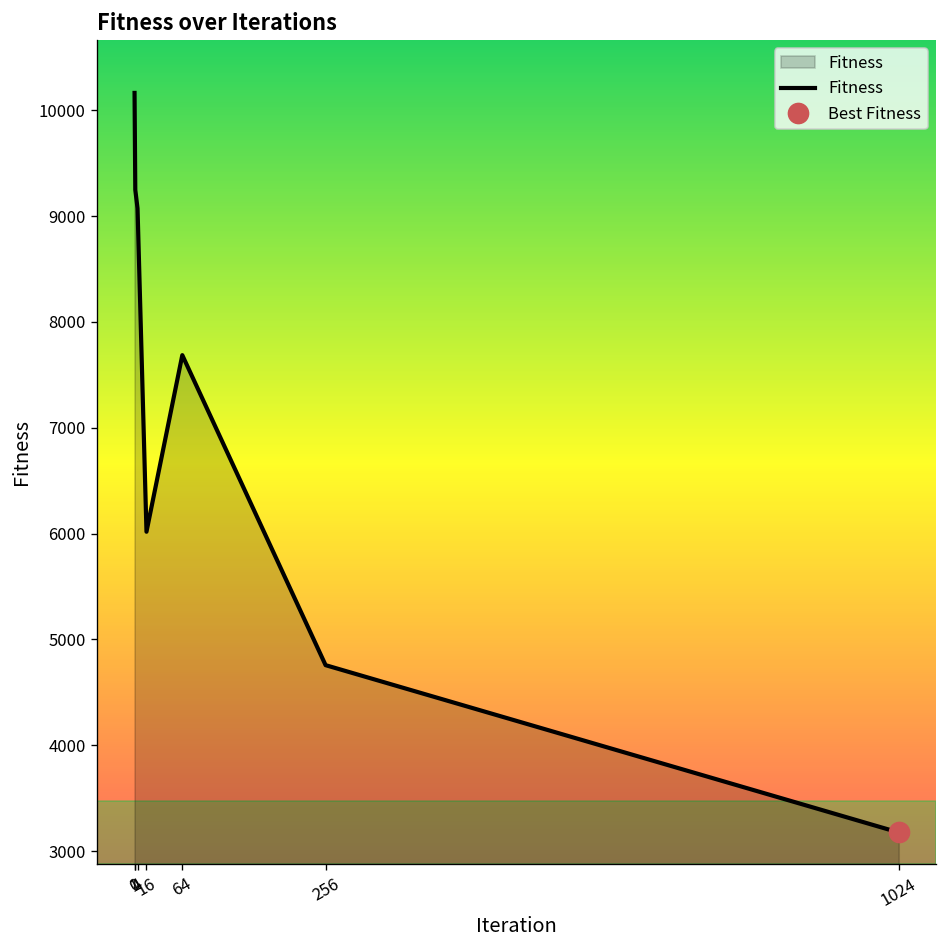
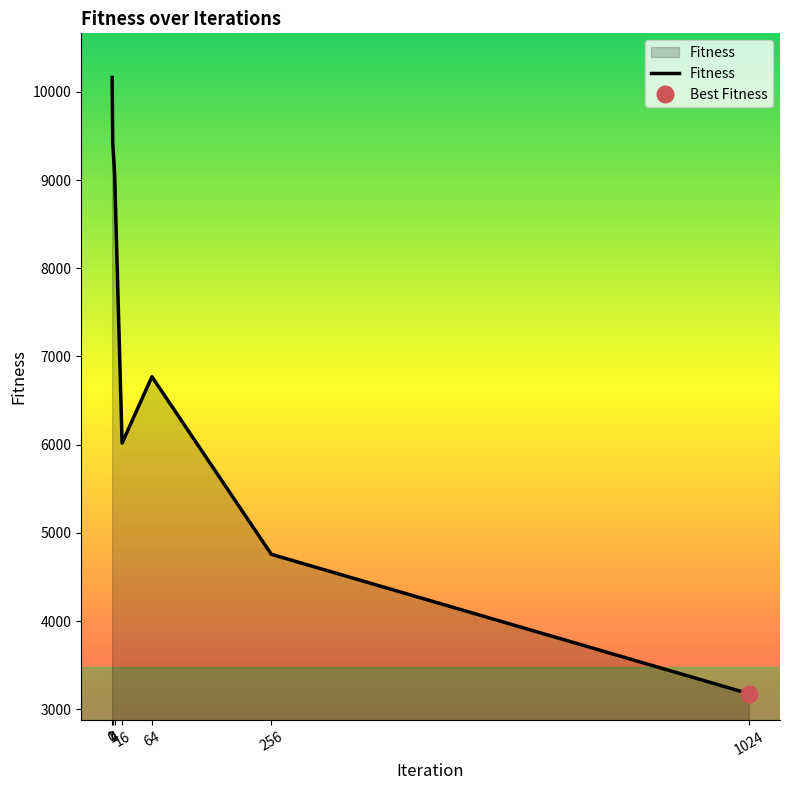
Fitness, 1: 9200 -> 9400
Fitness, 64: 7700 -> 6800
